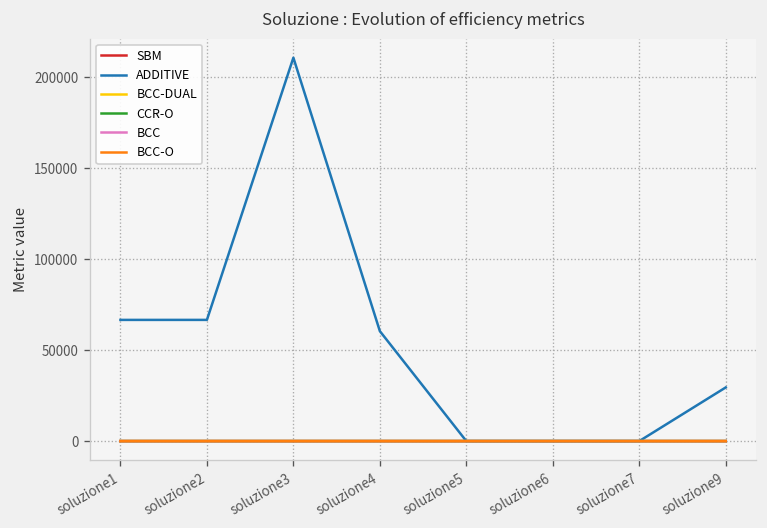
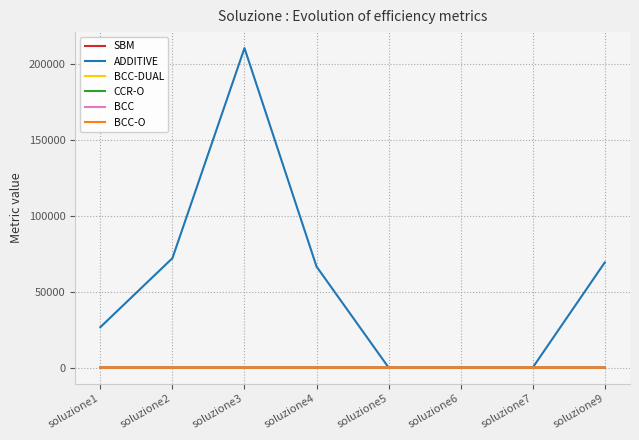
ADDITIVE, soluzione1: 67000 -> 27000
ADDITIVE, soluzione2: 67000 -> 72000
ADDITIVE, soluzione4: 60000 -> 67000
ADDITIVE, soluzione9: 30000 -> 69000
